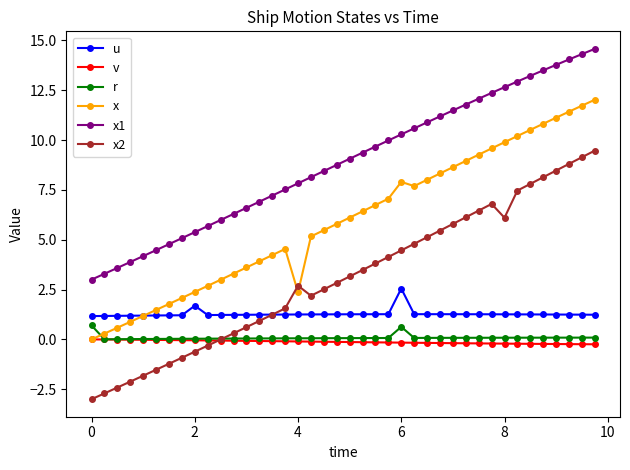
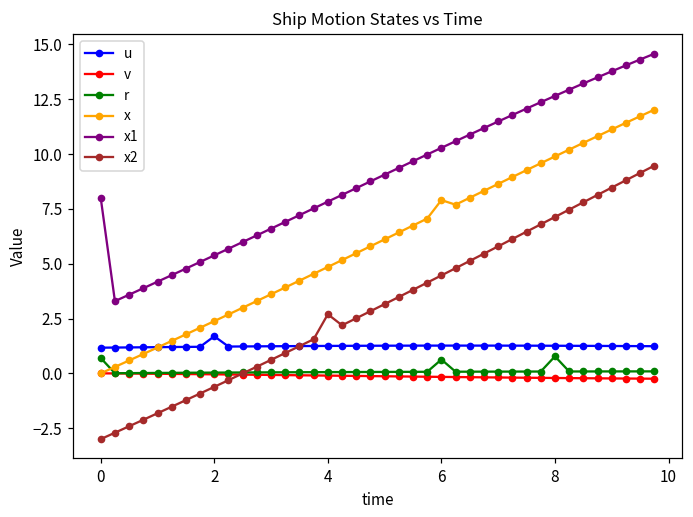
x1, 0: 3 -> 8
x, 4: 2.4 -> 4.9
u, 6: 2.6 -> 1.3
r, 8: 0.1 -> 0.8
x2, 8: 6.1 -> 7.1
